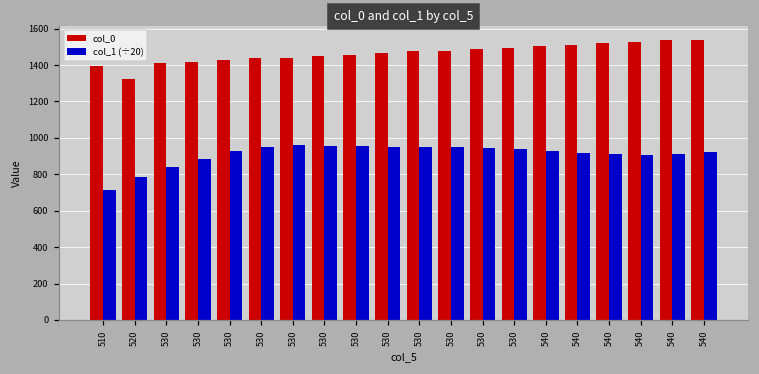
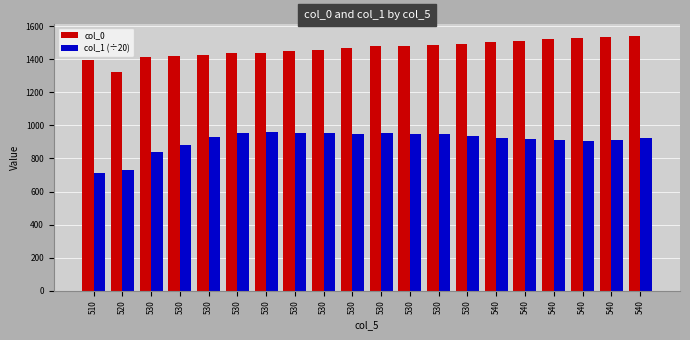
col_1 (÷20), 520: 790 -> 730
